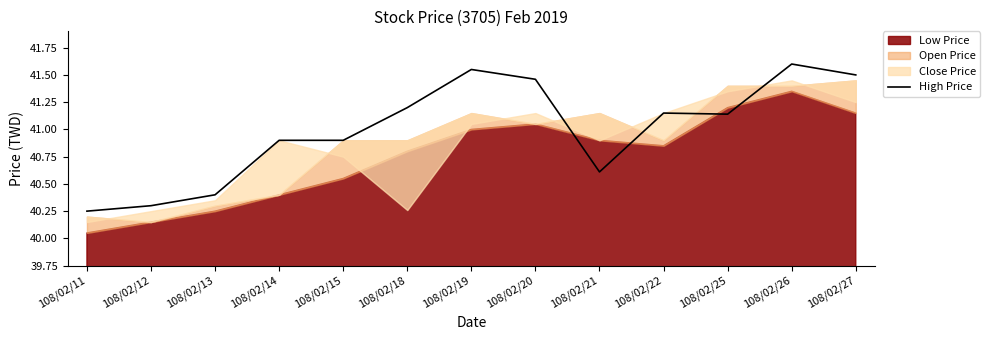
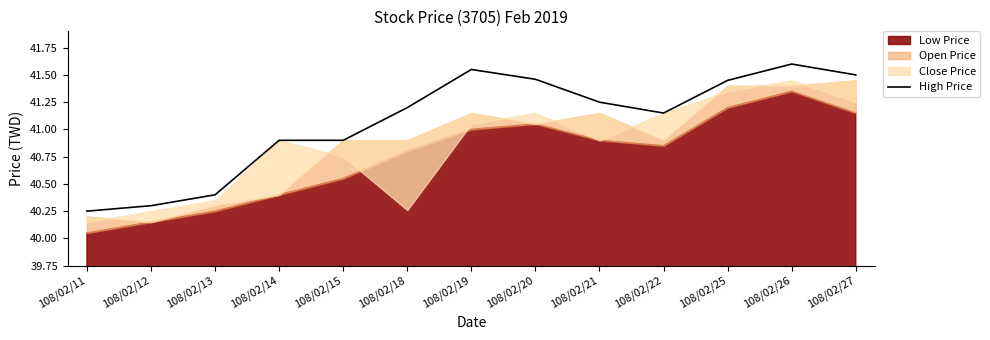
High Price, 108/02/21: 40.61 -> 41.25
High Price, 108/02/25: 41.14 -> 41.45
